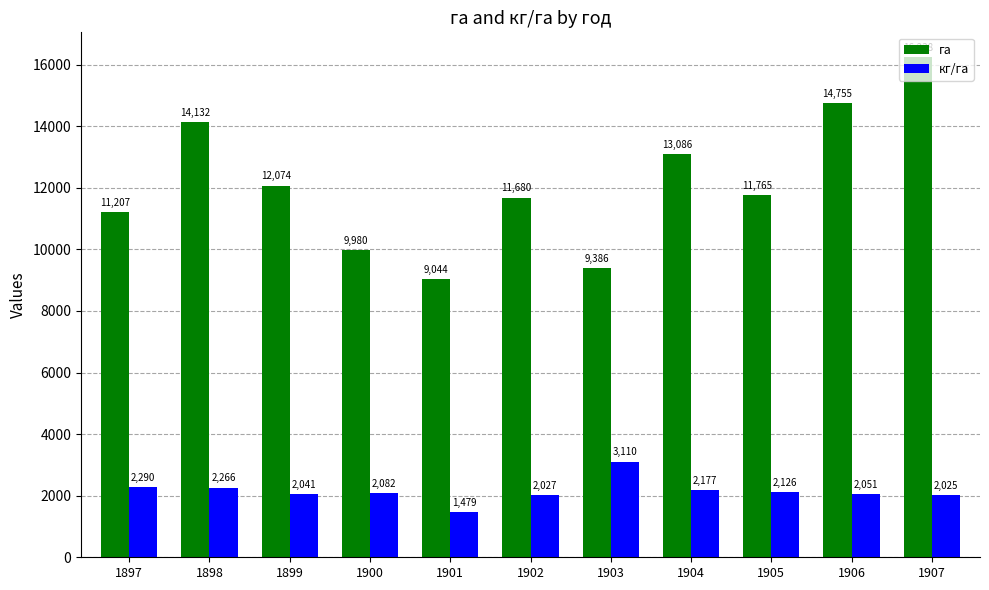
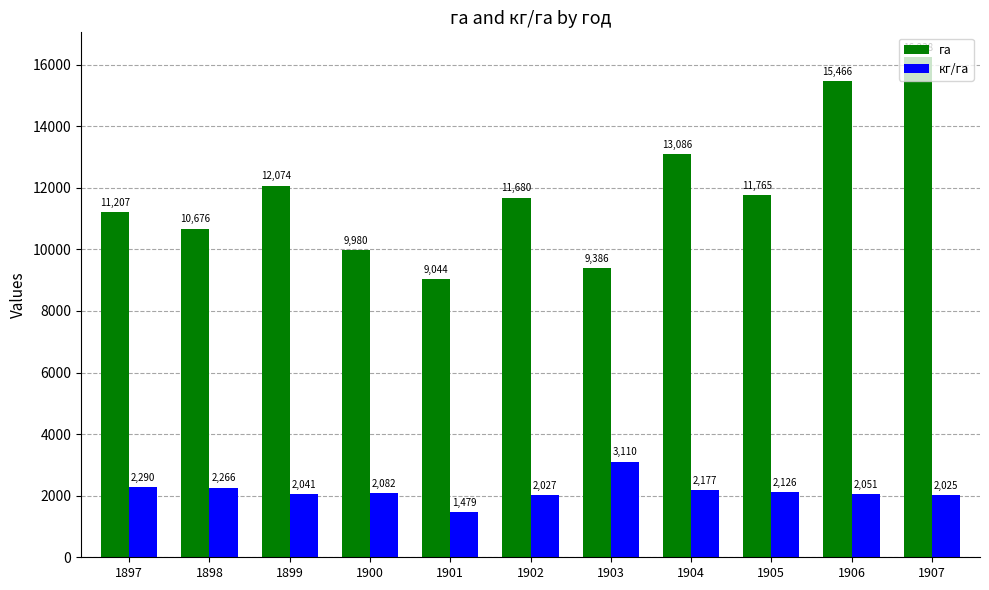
га, 1898: 14,132 -> 10,676
га, 1906: 14,755 -> 15,466
